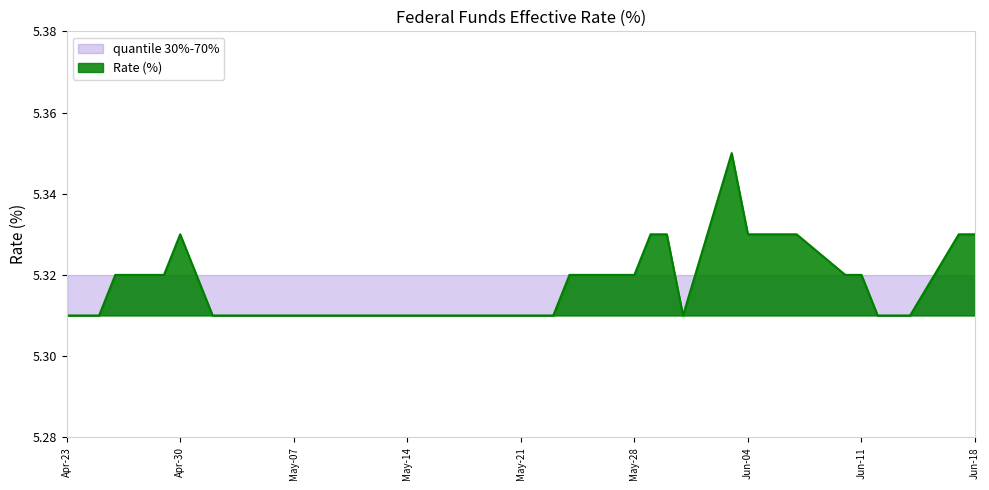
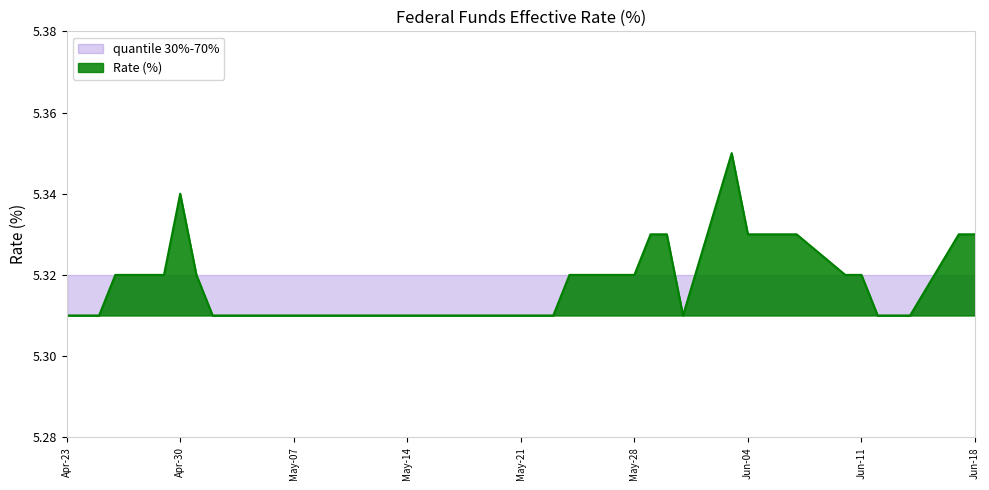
Rate (%), Apr-30: 5.33 -> 5.34
